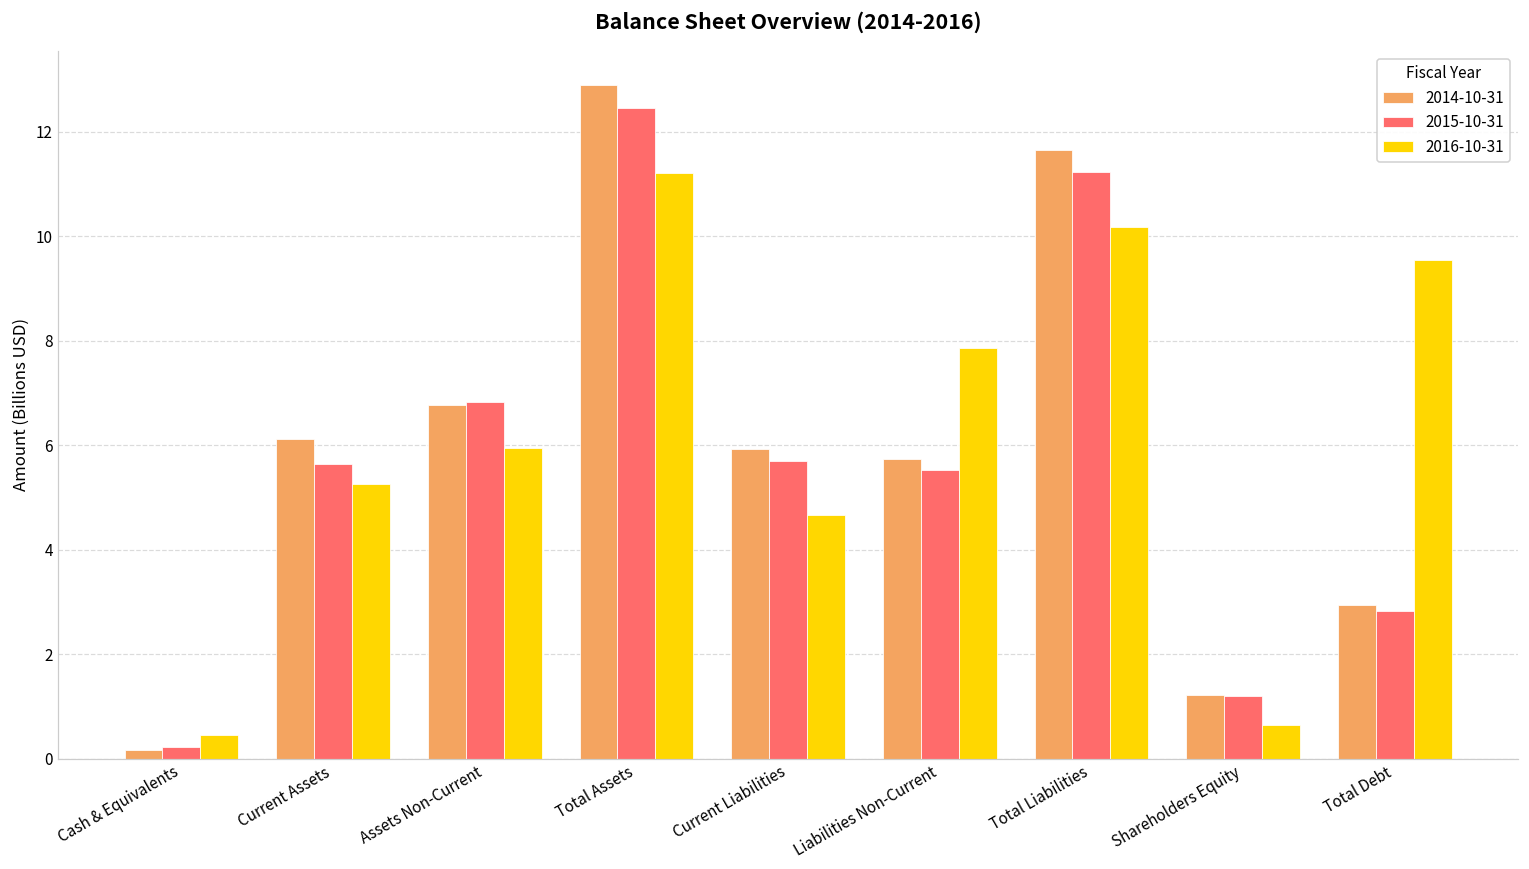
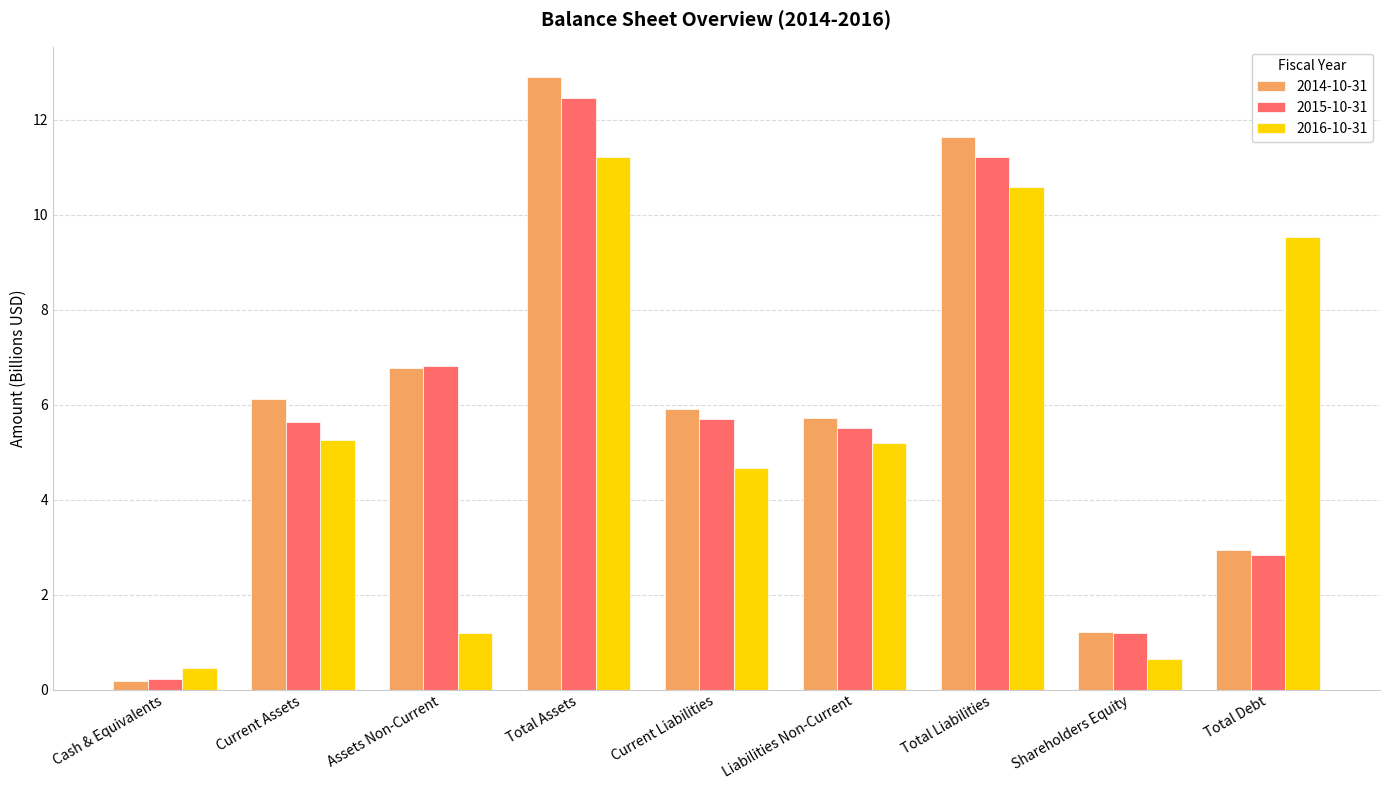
2016-10-31, Assets Non-Current: 5.9 -> 1.2
2016-10-31, Liabilities Non-Current: 7.9 -> 5.2
2016-10-31, Total Liabilities: 10.2 -> 10.6
